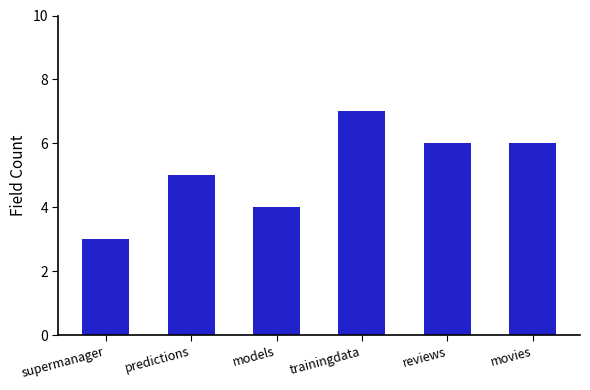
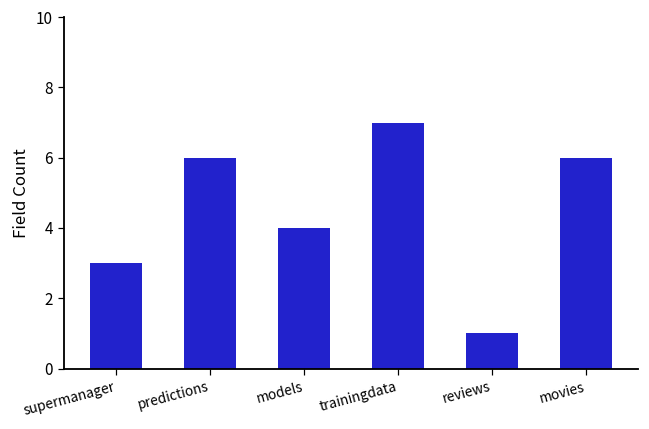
predictions: 5 -> 6
reviews: 6 -> 1
